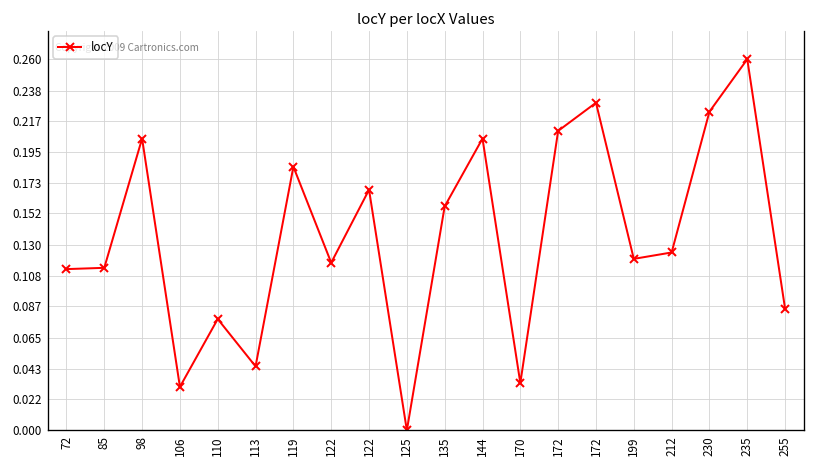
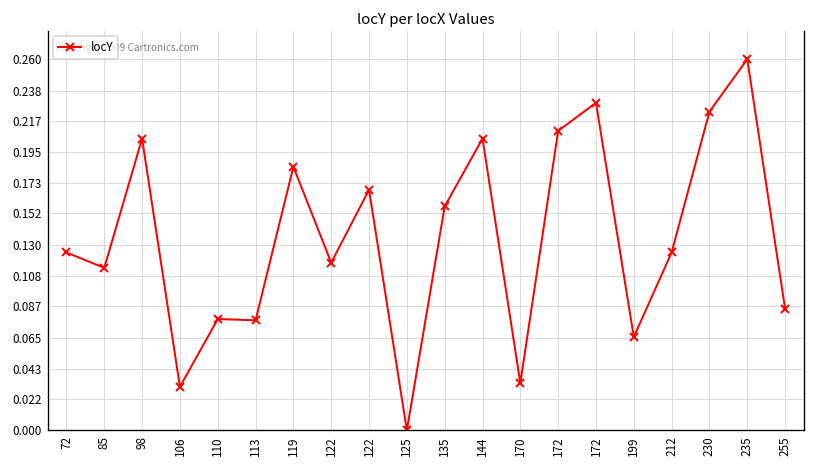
72: 0.113 -> 0.125
113: 0.045 -> 0.077
199: 0.120 -> 0.065
